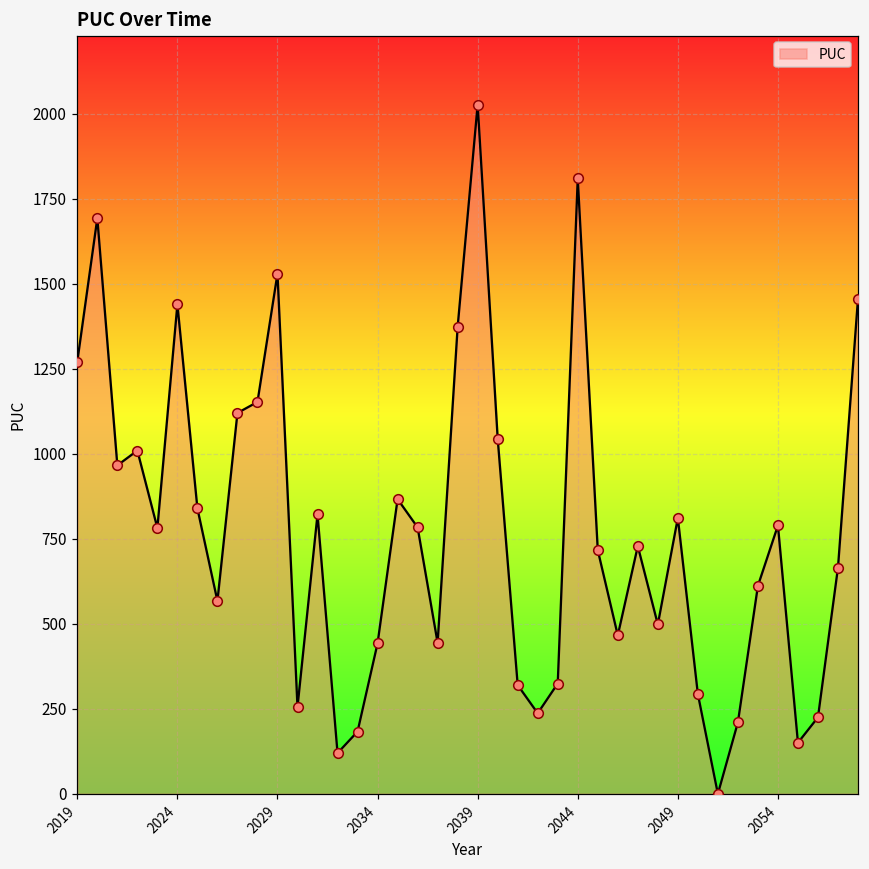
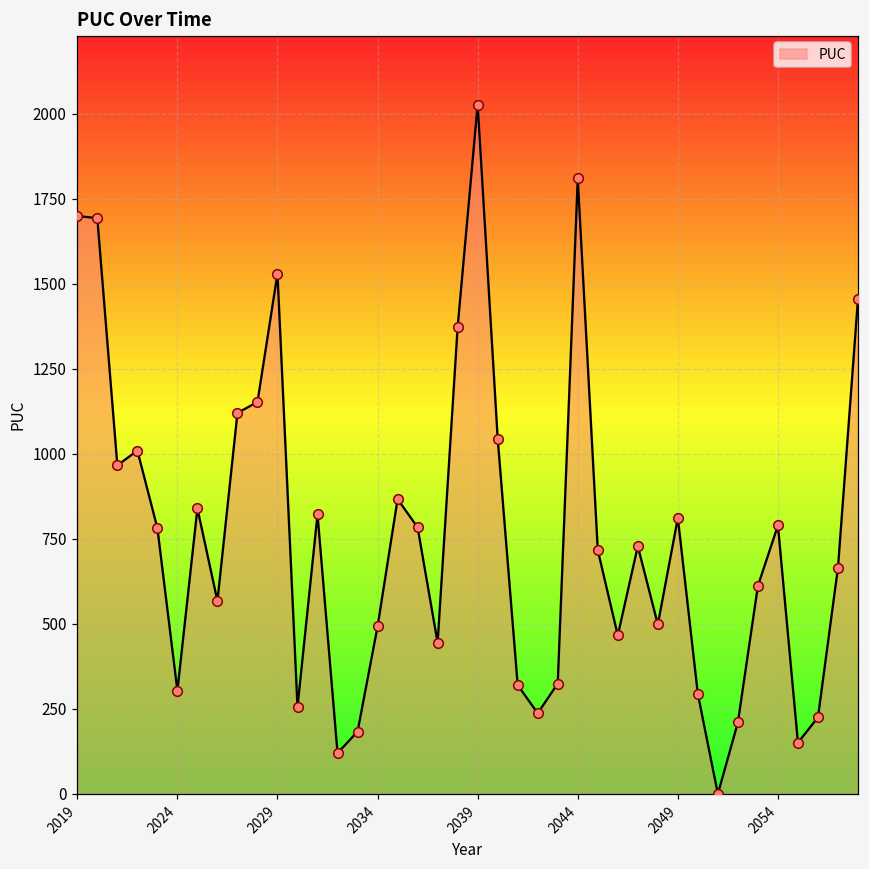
2019: 1270 -> 1700
2024: 1440 -> 300
2034: 440 -> 490
